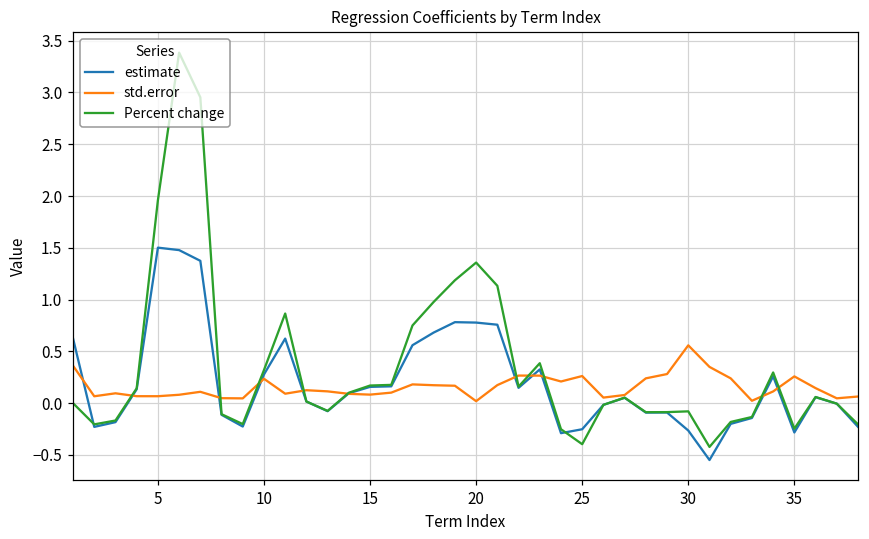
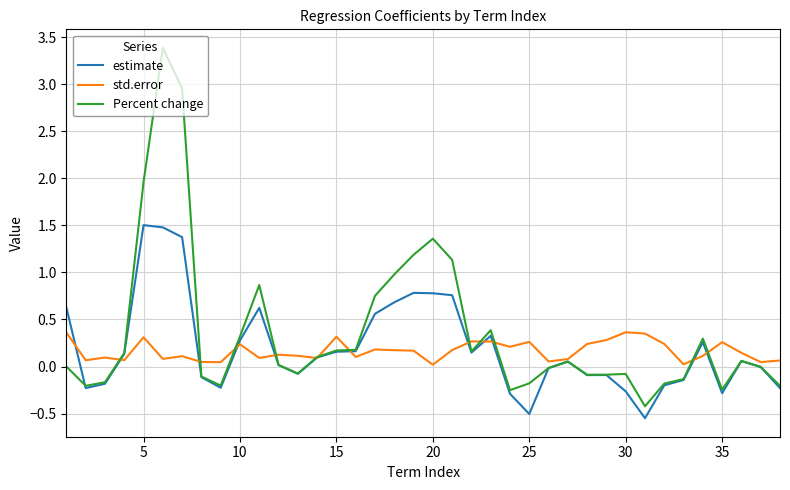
std.error, 5: 0.1 -> 0.3
std.error, 15: 0.1 -> 0.3
estimate, 25: -0.3 -> -0.5
Percent change, 25: -0.4 -> -0.2
std.error, 30: 0.6 -> 0.4
